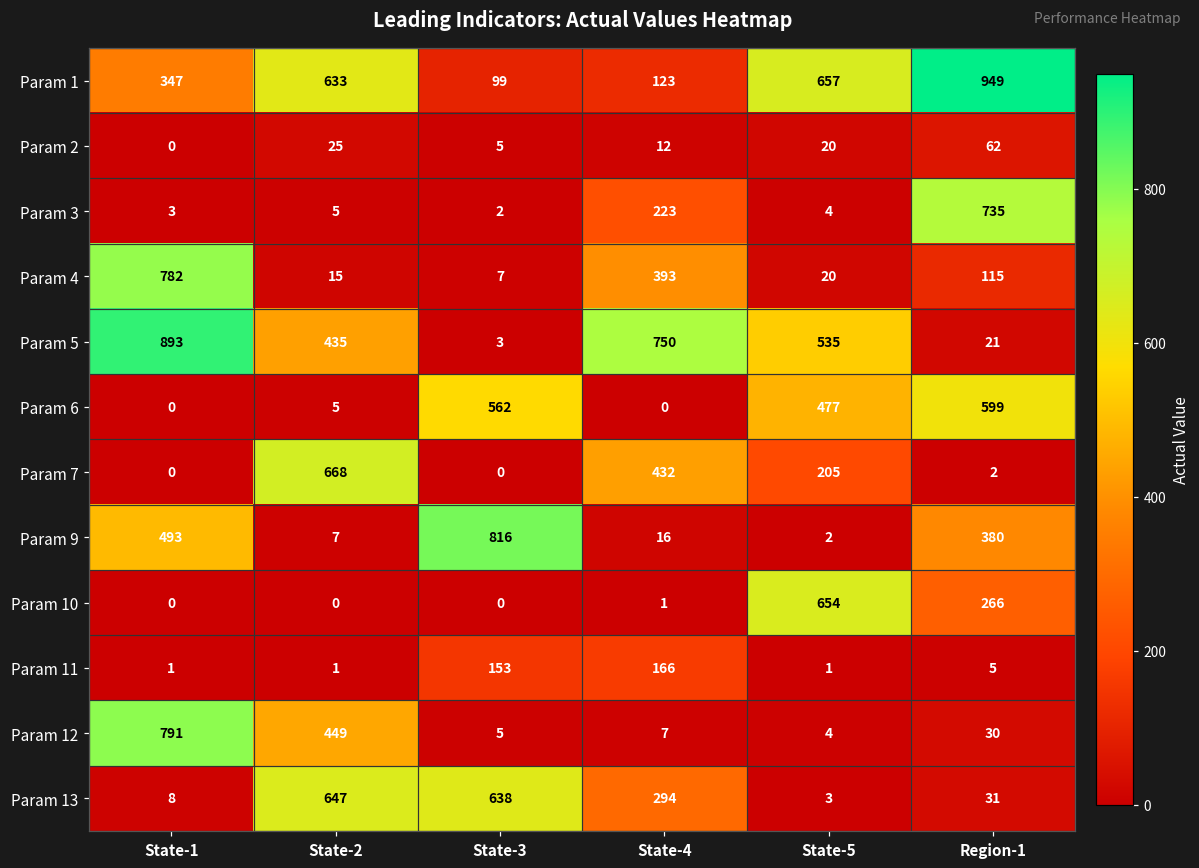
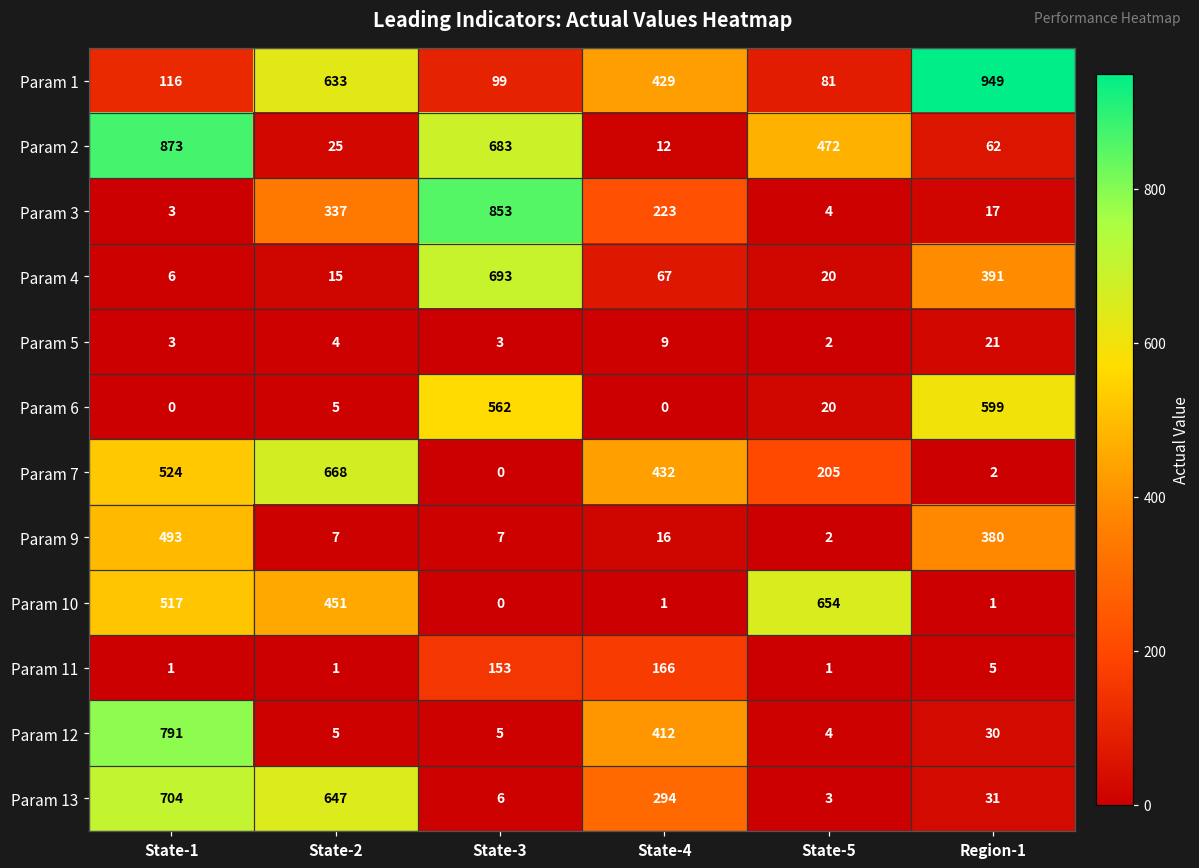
Param 1, State-1: 347 -> 116
Param 1, State-4: 123 -> 429
Param 1, State-5: 657 -> 81
Param 2, State-1: 0 -> 873
Param 2, State-3: 5 -> 683
Param 2, State-5: 20 -> 472
Param 3, State-2: 5 -> 337
Param 3, State-3: 2 -> 853
Param 3, Region-1: 735 -> 17
Param 4, State-1: 782 -> 6
Param 4, State-3: 7 -> 693
Param 4, State-4: 393 -> 67
Param 4, Region-1: 115 -> 391
Param 5, State-1: 893 -> 3
Param 5, State-2: 435 -> 4
Param 5, State-4: 750 -> 9
Param 5, State-5: 535 -> 2
Param 6, State-5: 477 -> 20
Param 7, State-1: 0 -> 524
Param 9, State-3: 816 -> 7
Param 10, State-1: 0 -> 517
Param 10, State-2: 0 -> 451
Param 10, Region-1: 266 -> 1
Param 12, State-2: 449 -> 5
Param 12, State-4: 7 -> 412
Param 13, State-1: 8 -> 704
Param 13, State-3: 638 -> 6
